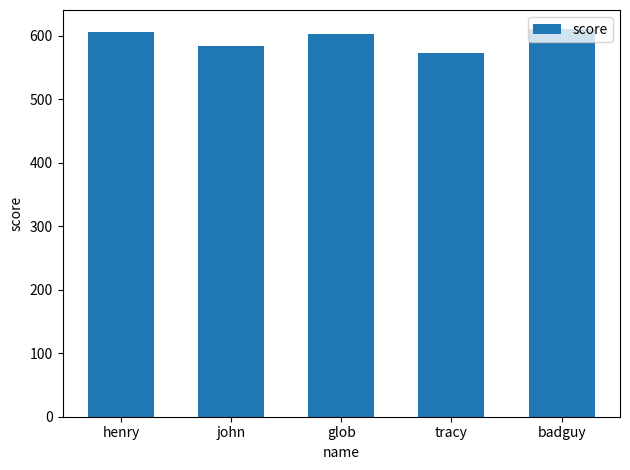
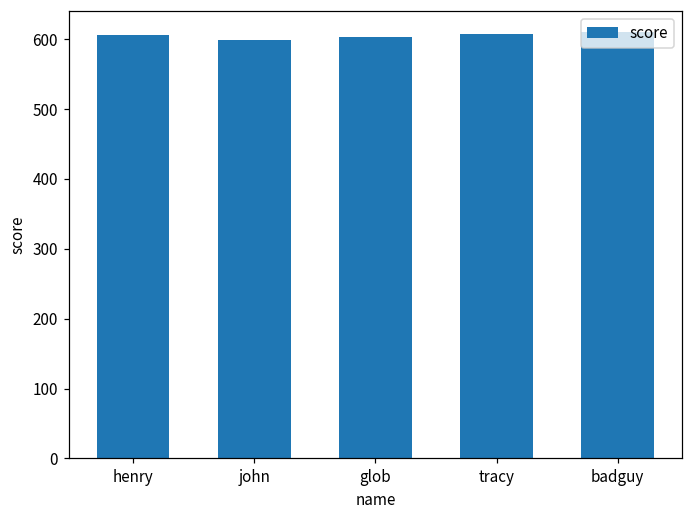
john: 580 -> 600
tracy: 570 -> 610
